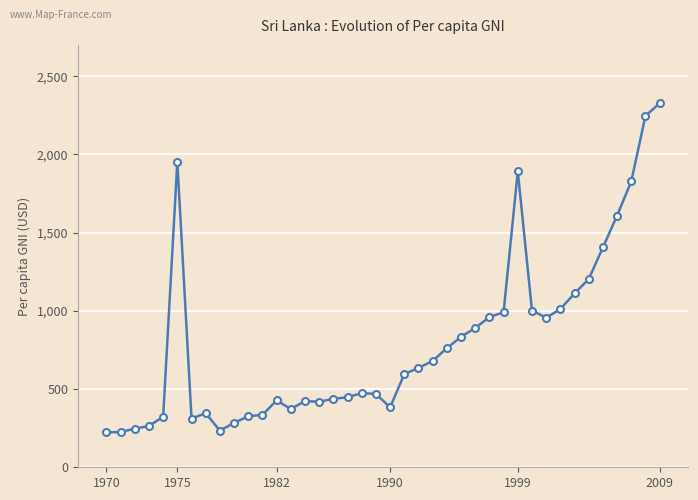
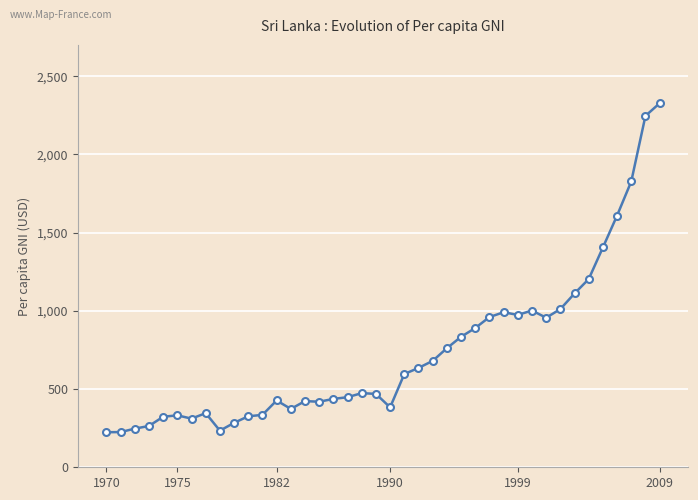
1975: 1,950 -> 330
1999: 1,890 -> 970
